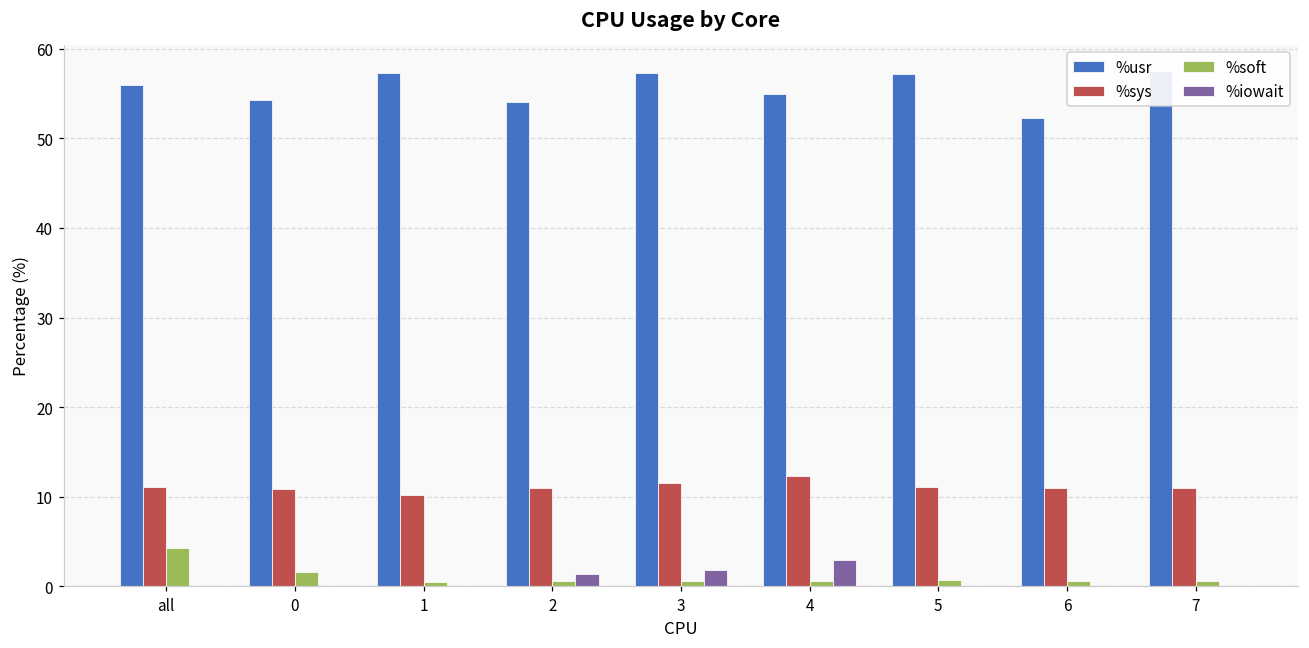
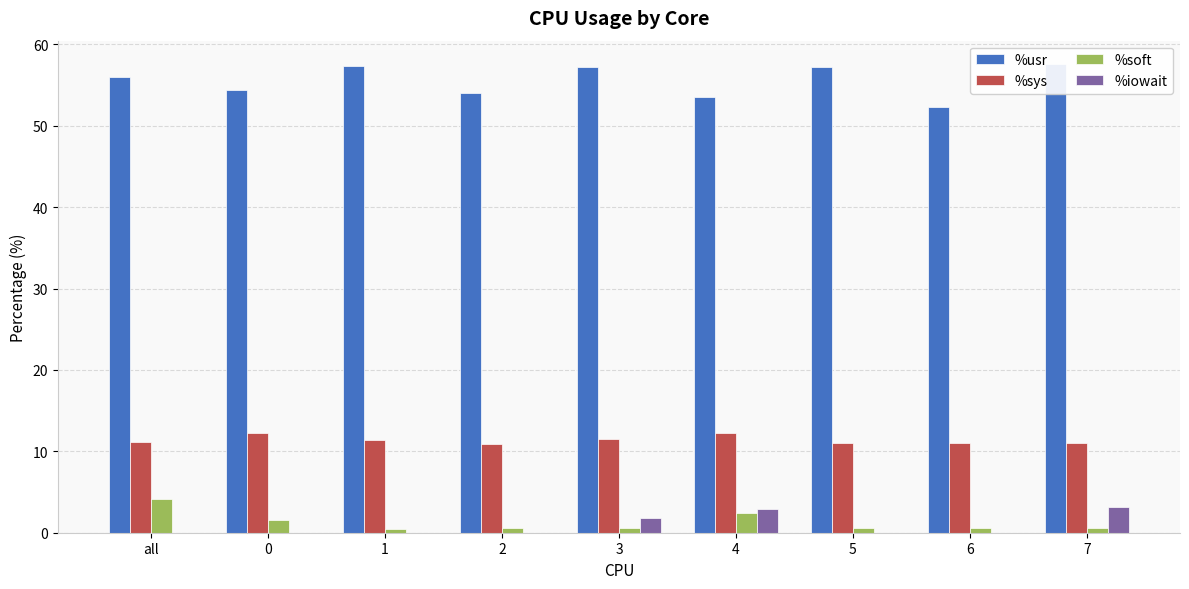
%sys, 0: 11 -> 12
%sys, 1: 10 -> 11
%iowait, 2: 1 -> 0
%usr, 4: 55 -> 54
%soft, 4: 1 -> 2
%iowait, 7: 0 -> 3
